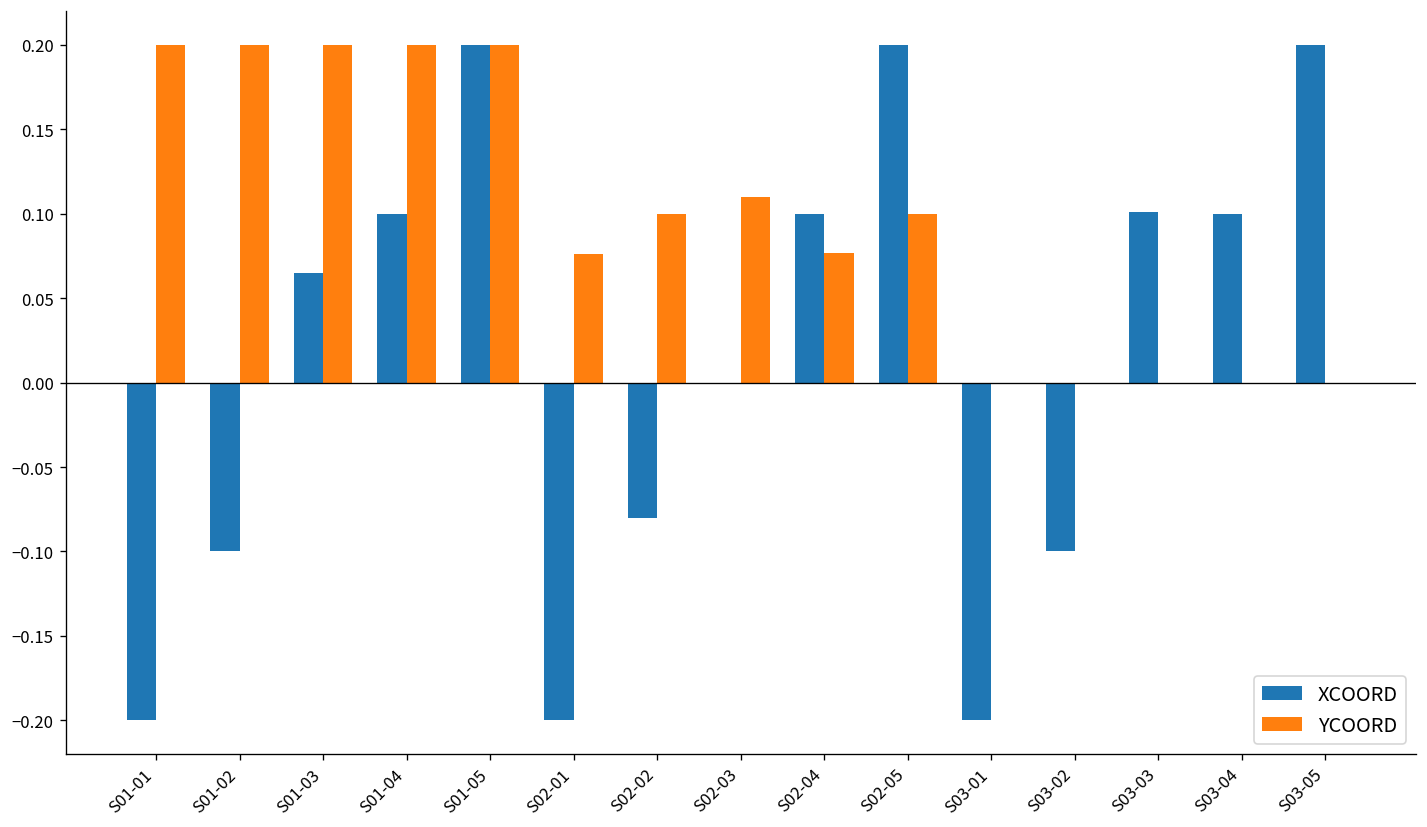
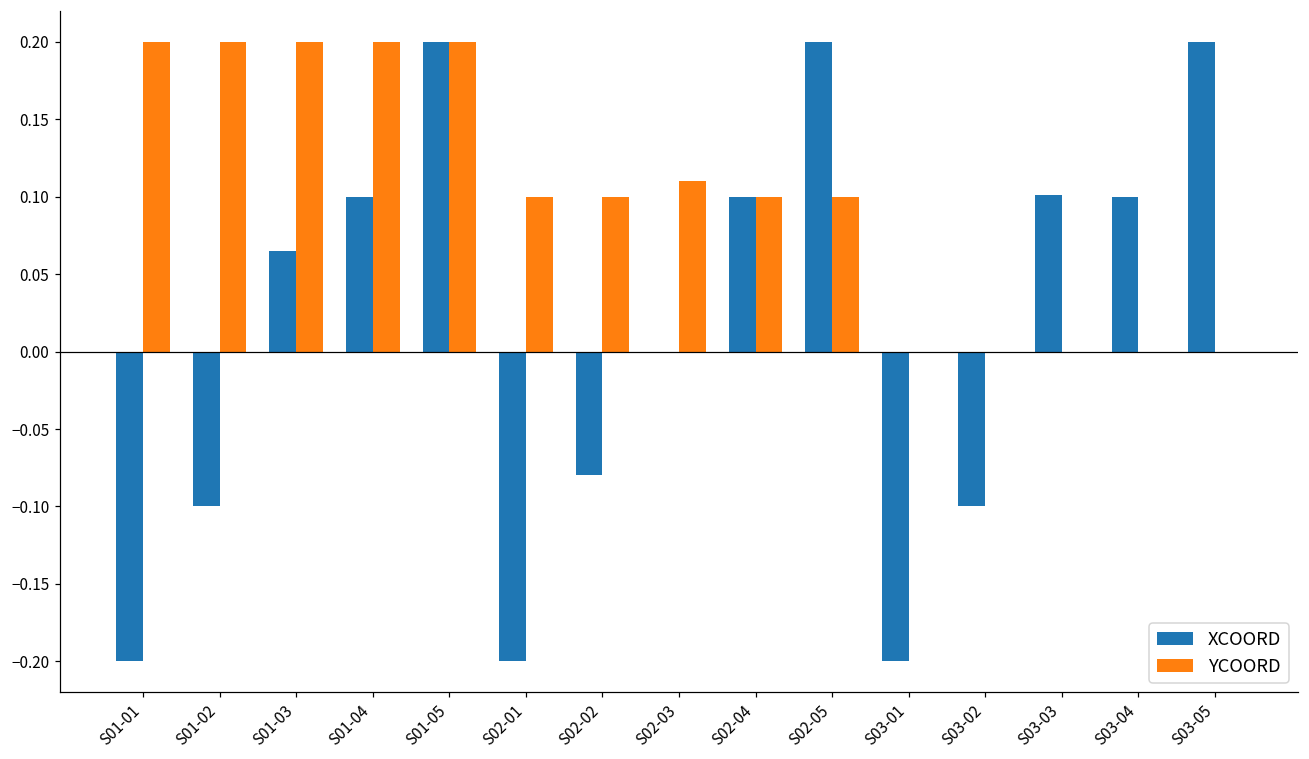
YCOORD, S02-01: 0.076 -> 0.100
YCOORD, S02-04: 0.077 -> 0.100
